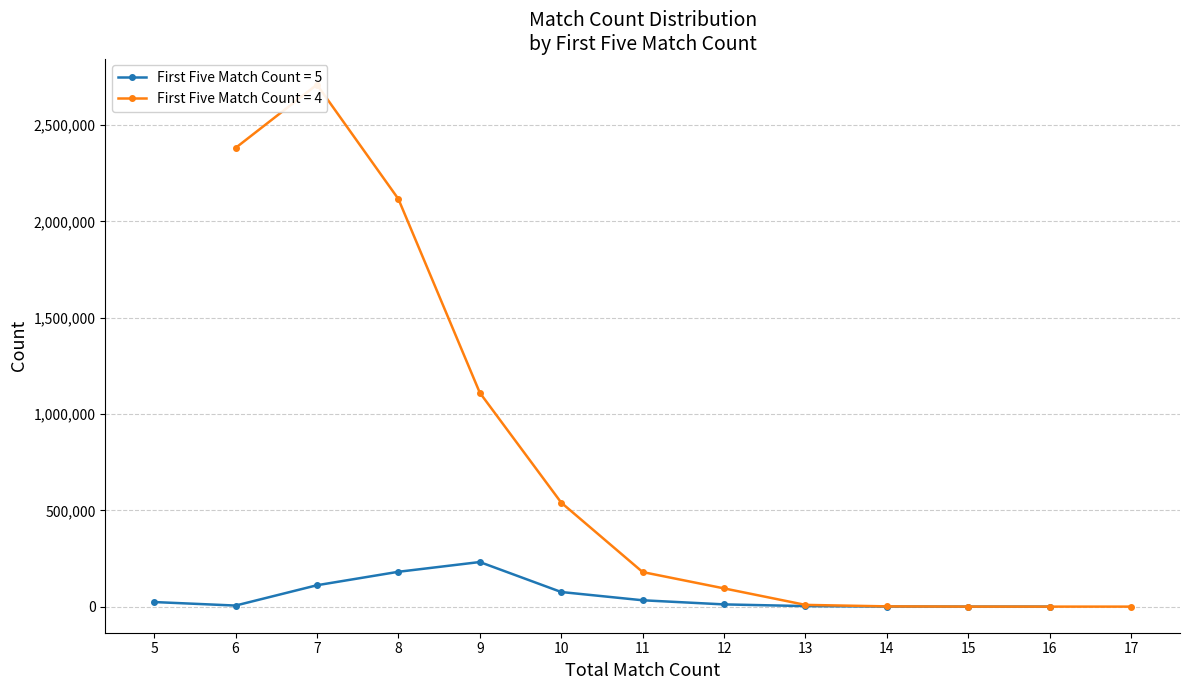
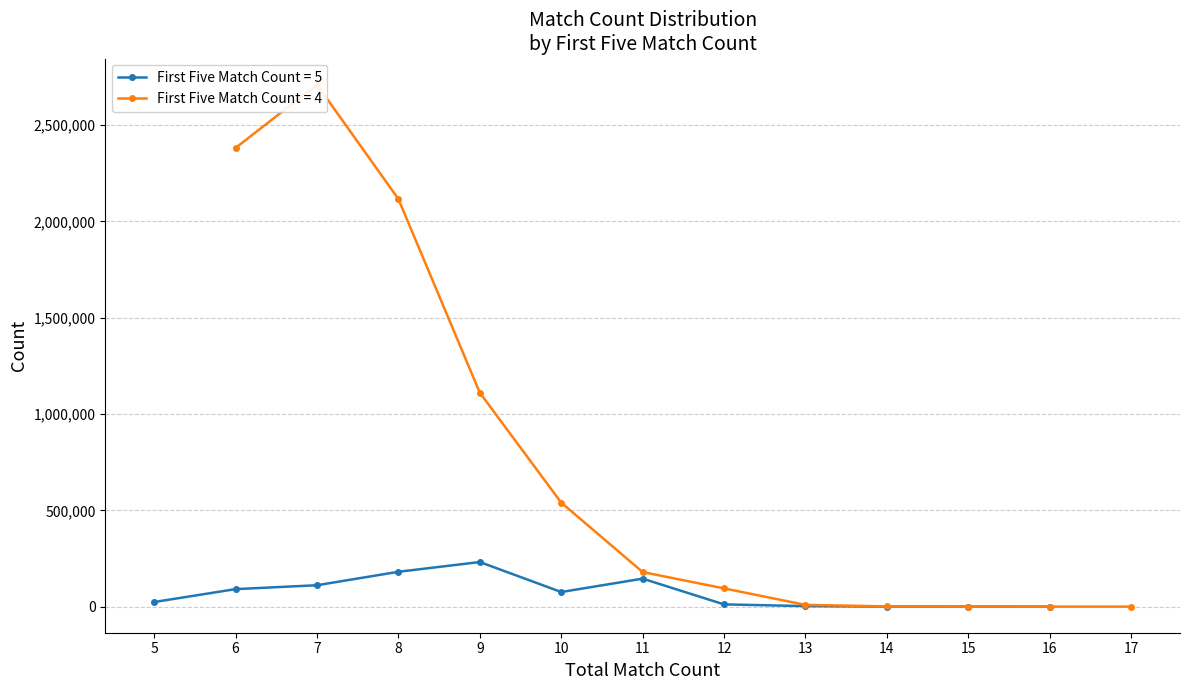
First Five Match Count = 5, 6: 10,000 -> 90,000
First Five Match Count = 5, 11: 30,000 -> 150,000
